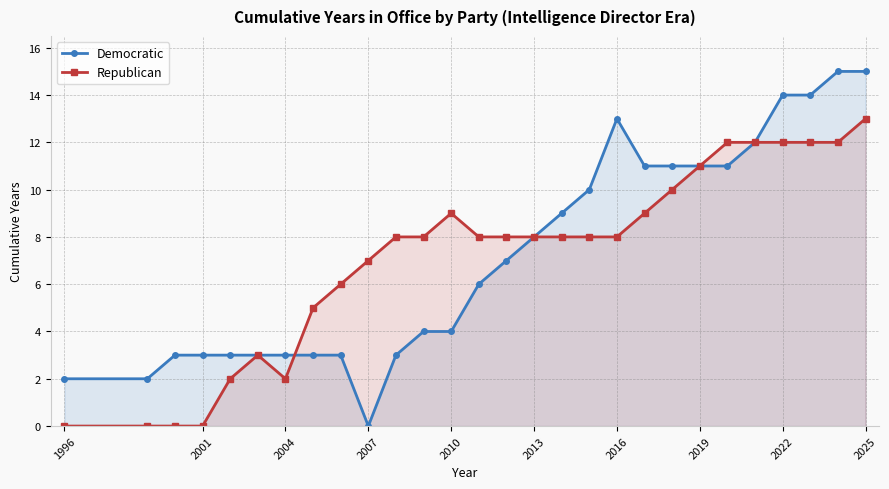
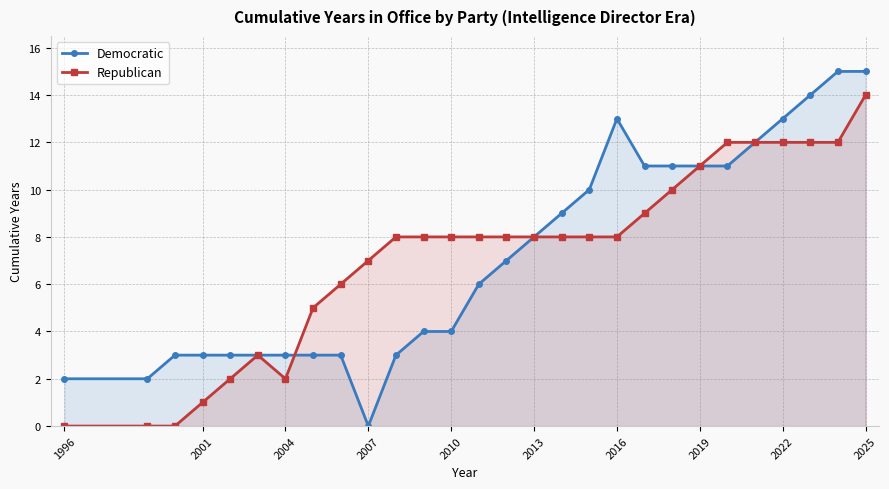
Republican, 2001: 0 -> 1
Republican, 2010: 9 -> 8
Democratic, 2022: 14 -> 13
Republican, 2025: 13 -> 14
